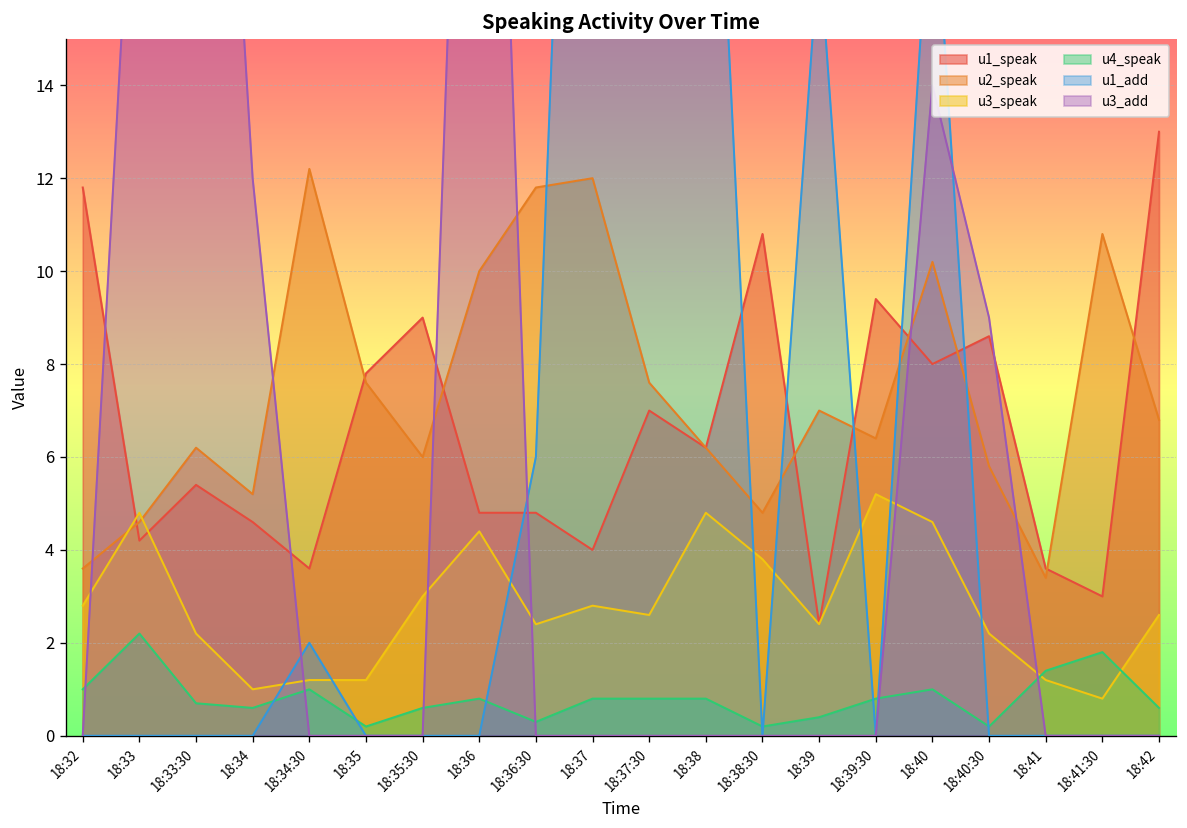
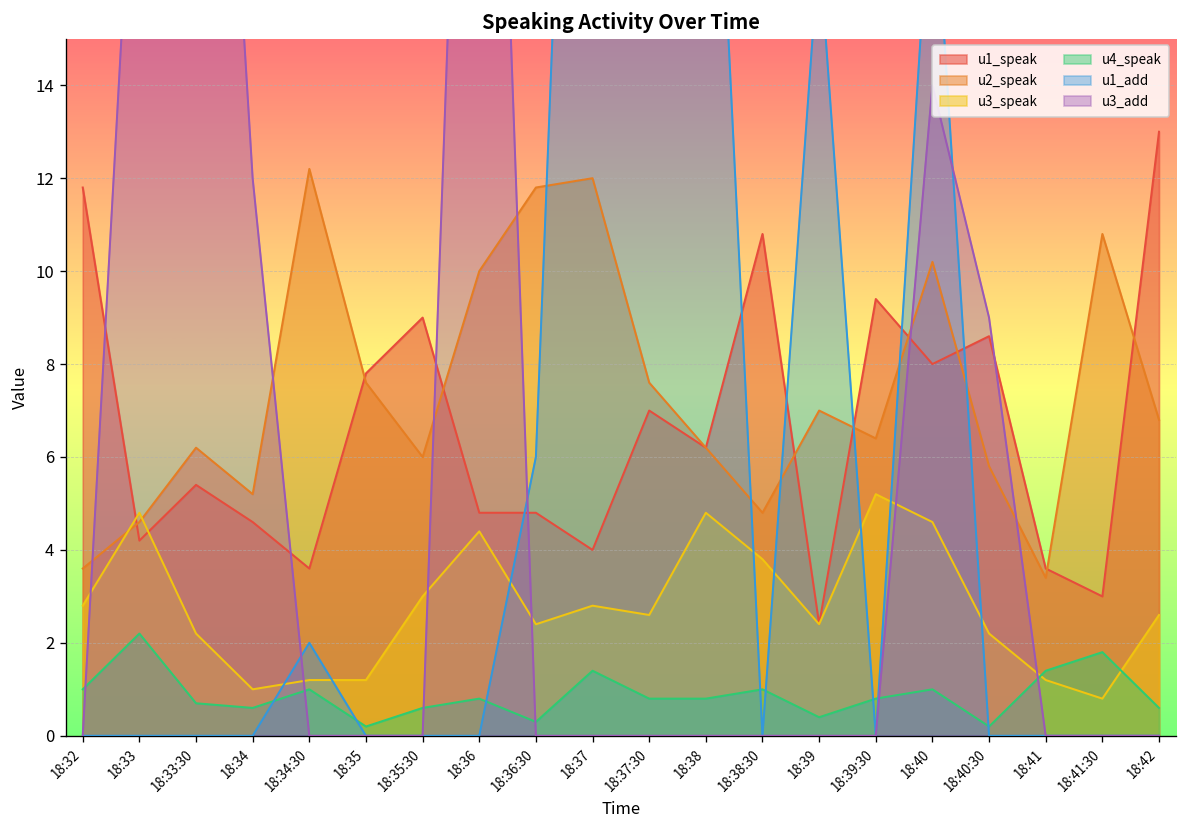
u4_speak, 18:37: 0.8 -> 1.4
u4_speak, 18:38:30: 0.2 -> 1.0
